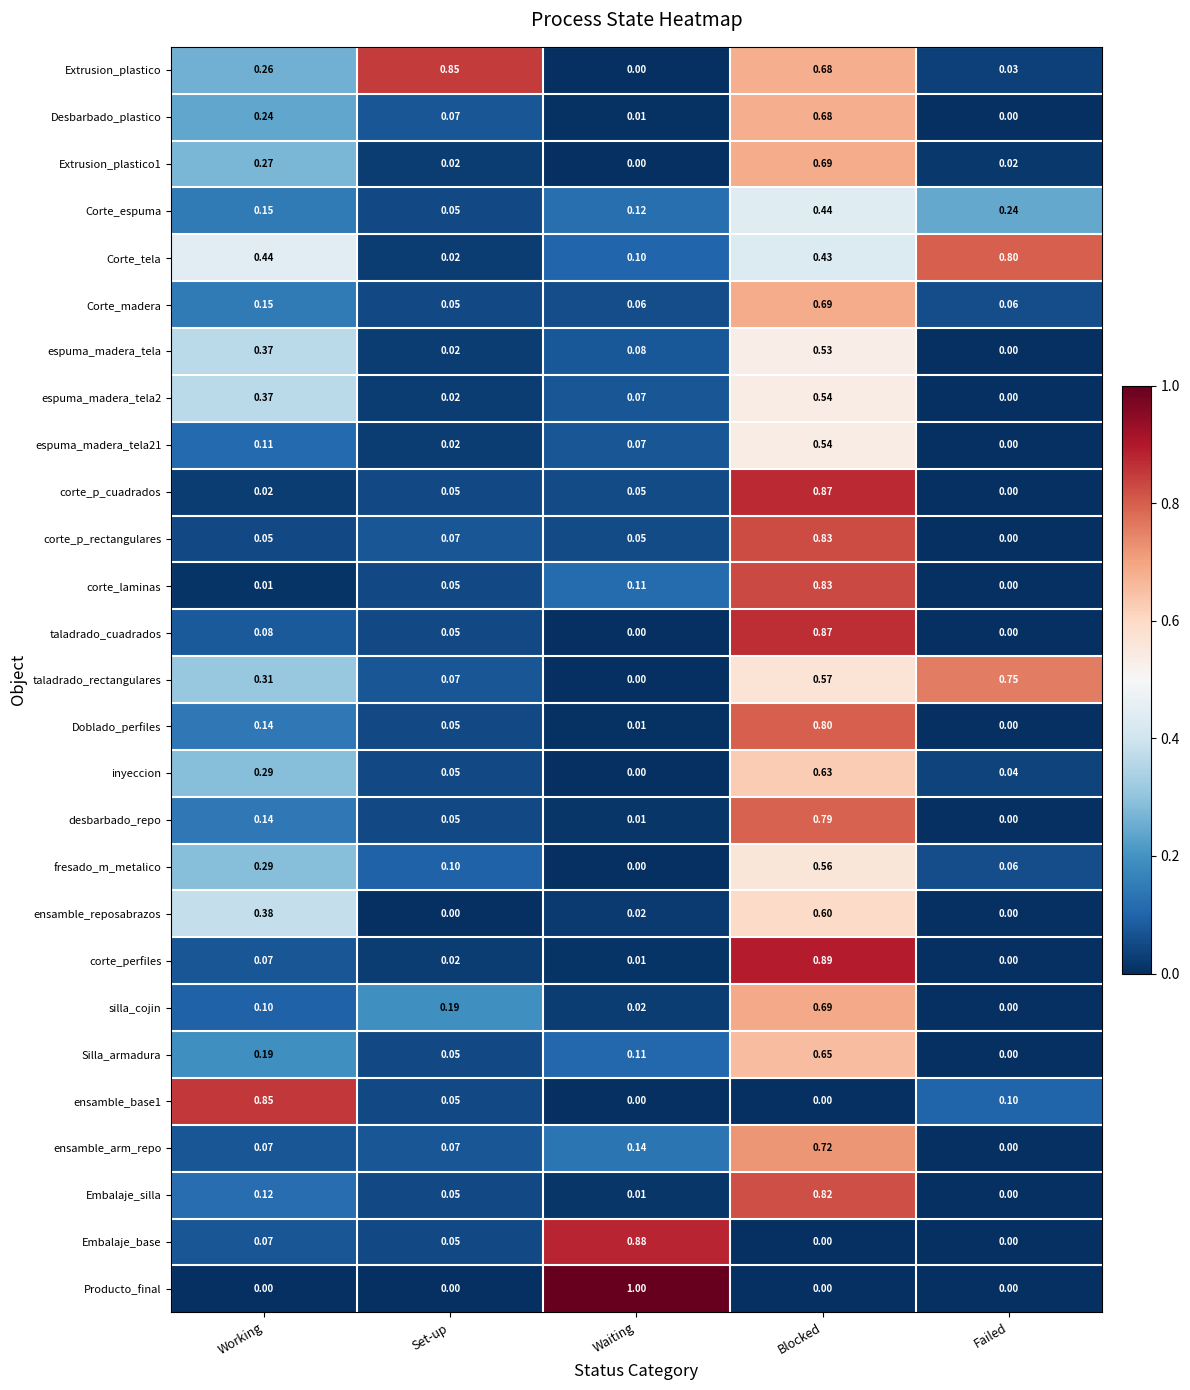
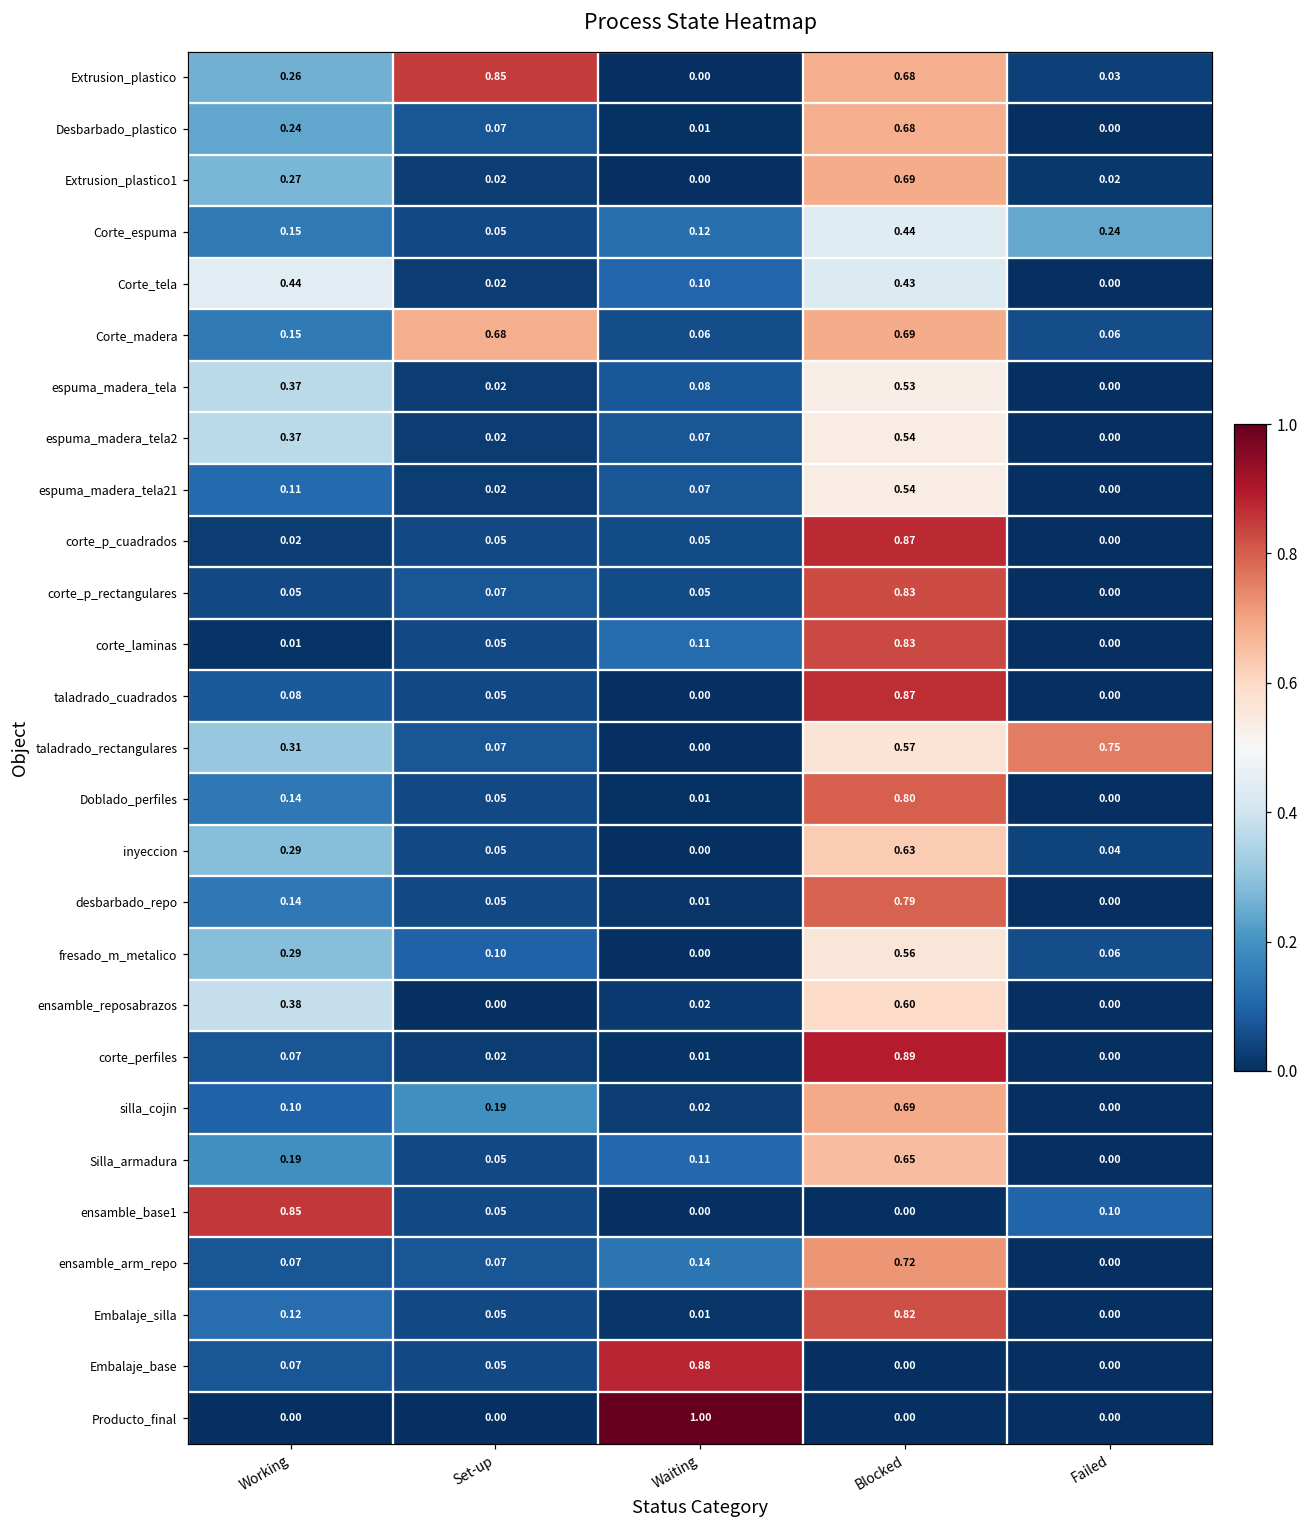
Corte_tela, Failed: 0.80 -> 0.00
Corte_madera, Set-up: 0.05 -> 0.68
